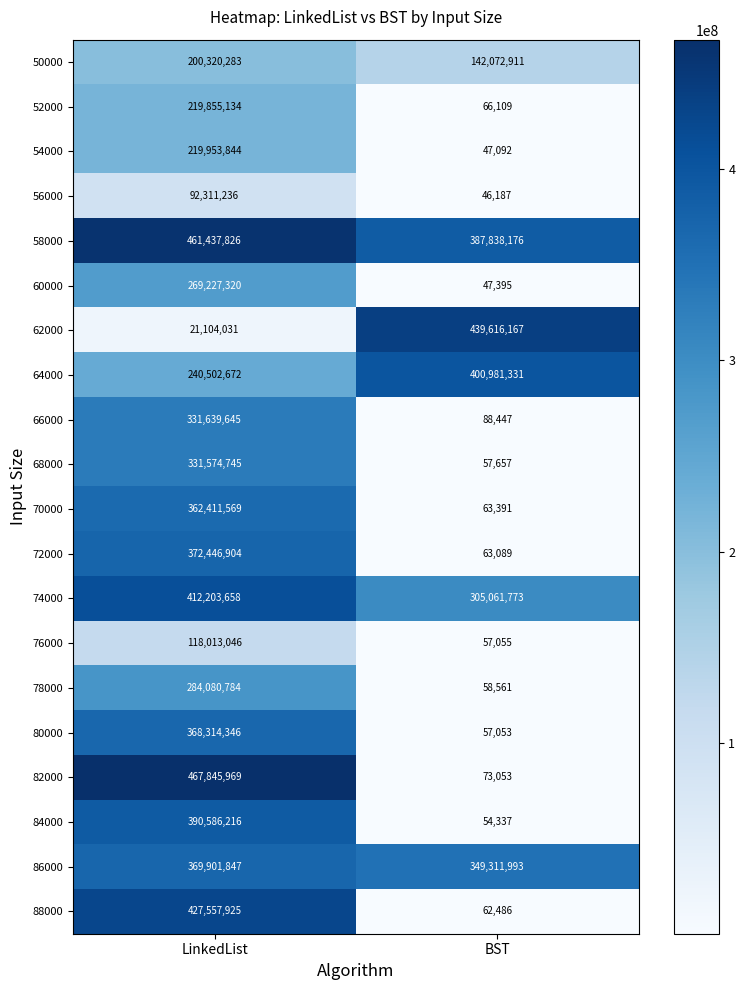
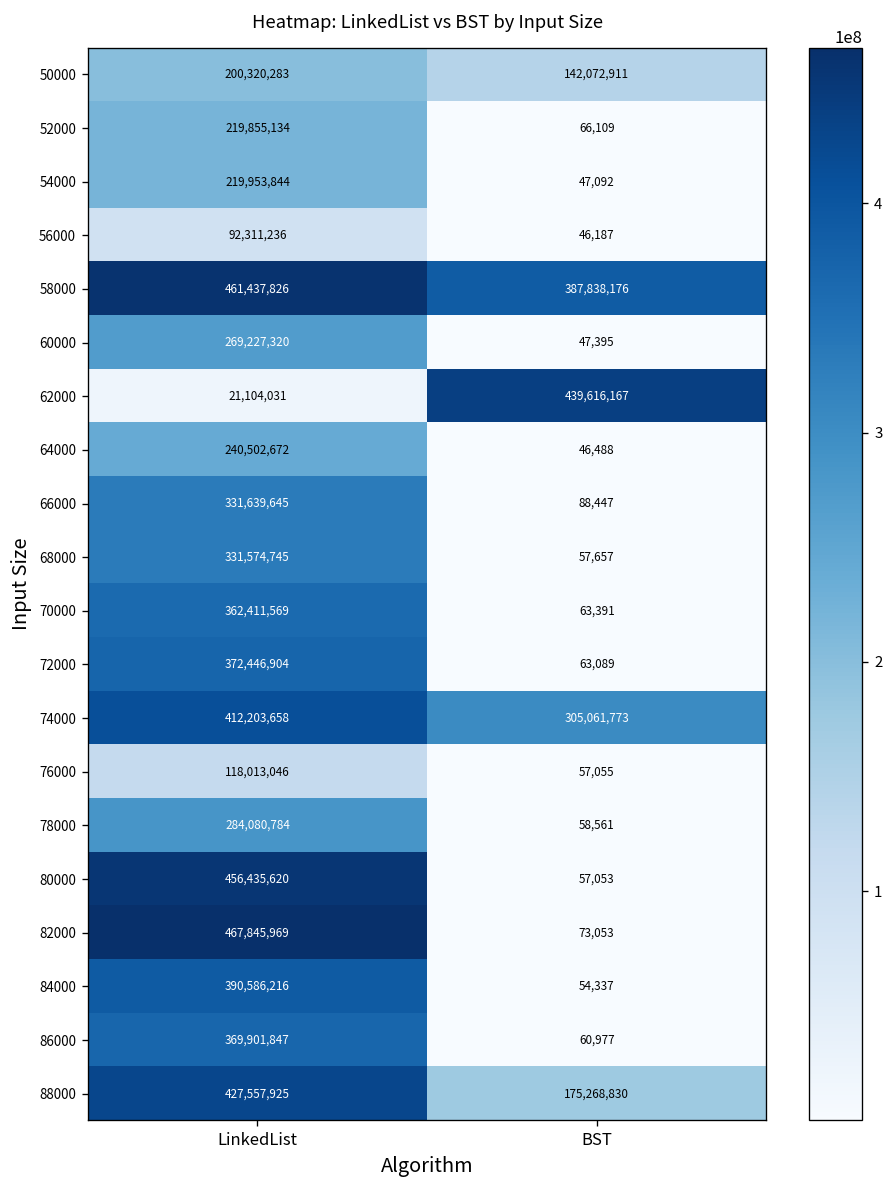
64000, BST: 400,981,331 -> 46,488
80000, LinkedList: 368,314,346 -> 456,435,620
86000, BST: 349,311,993 -> 60,977
88000, BST: 62,486 -> 175,268,830
